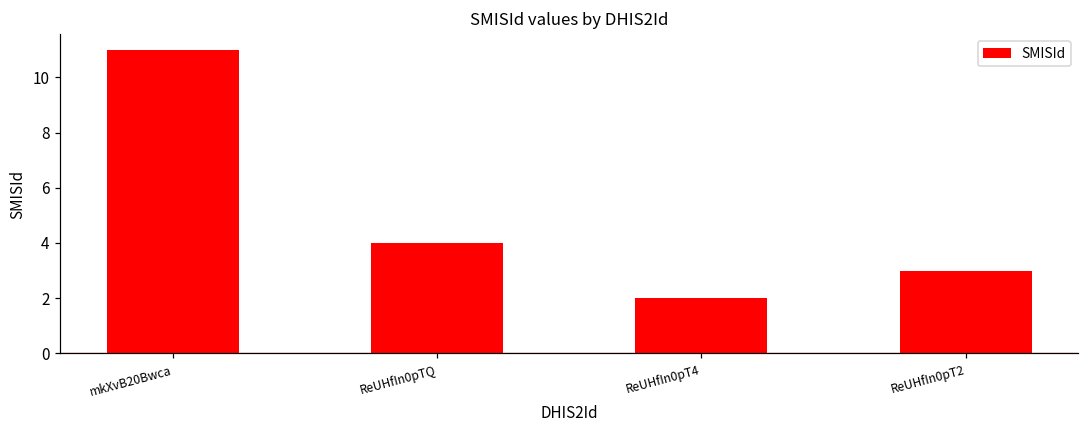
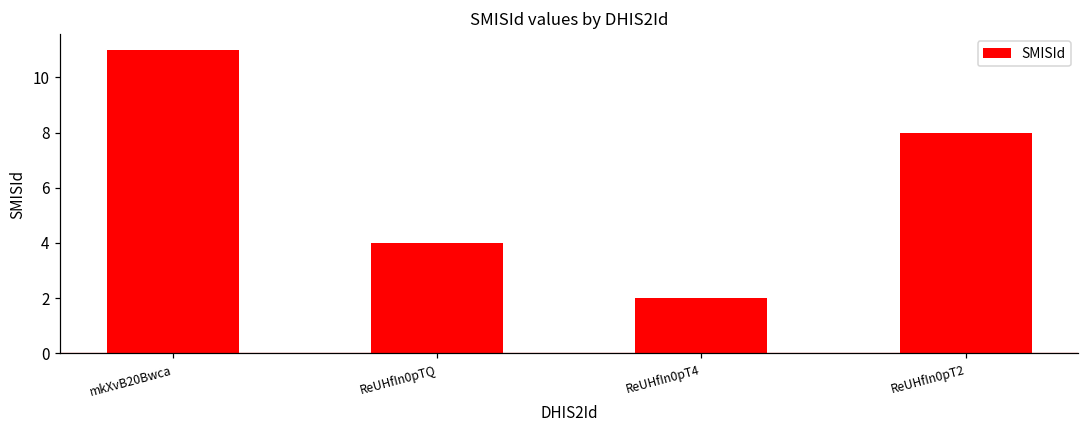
ReUHfIn0pT2: 3 -> 8
